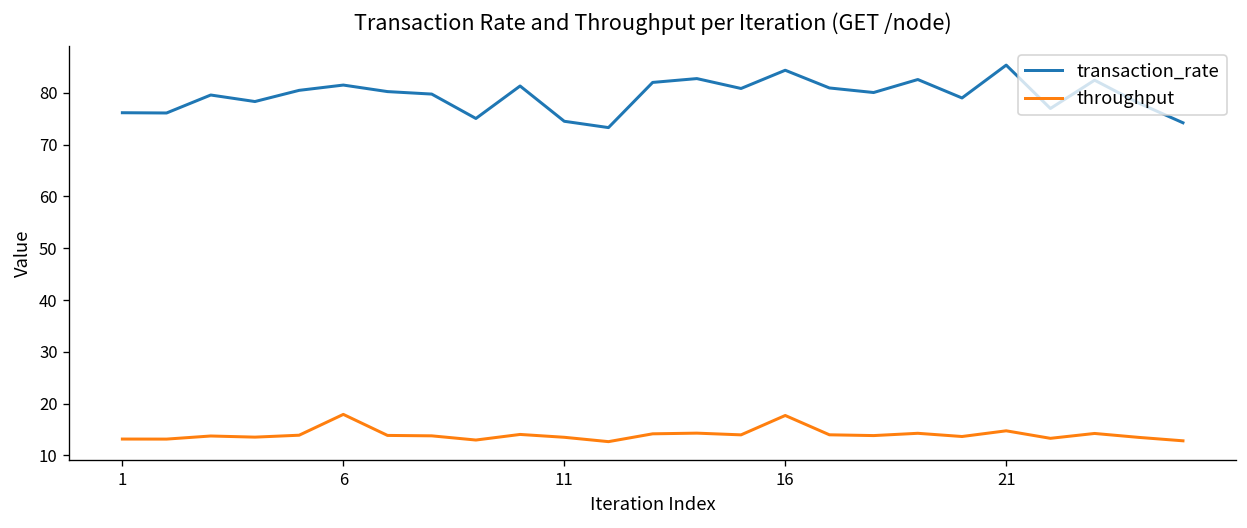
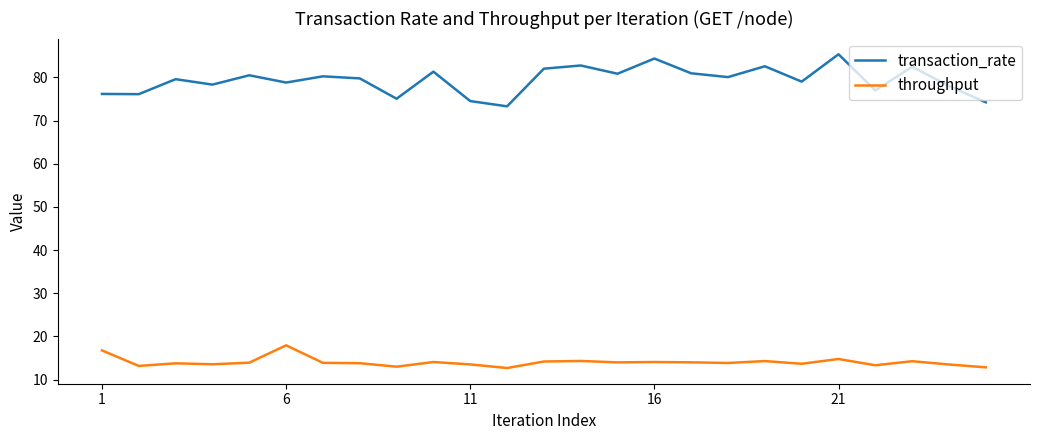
throughput, 1: 13 -> 17
transaction_rate, 6: 82 -> 79
throughput, 16: 18 -> 14
